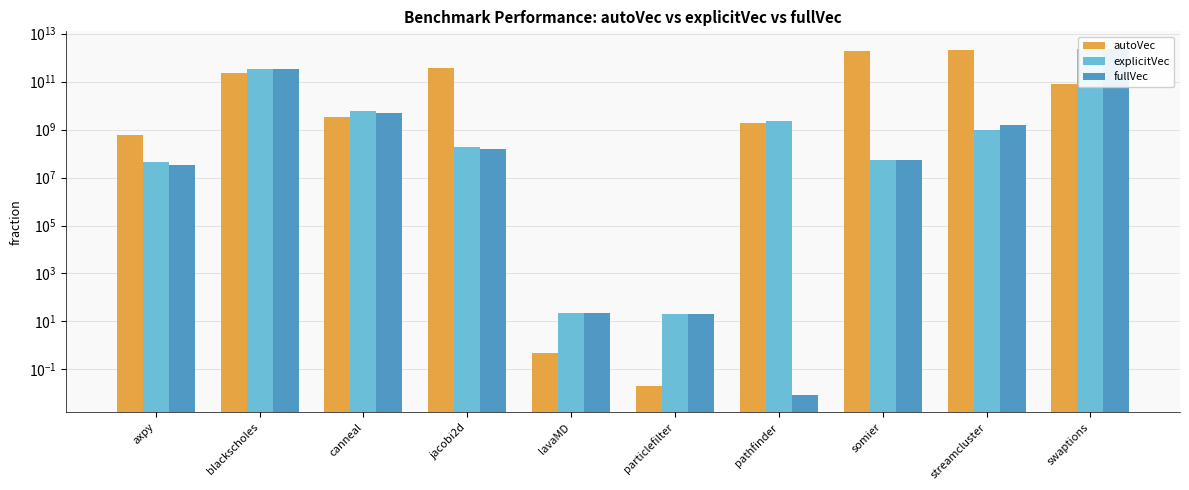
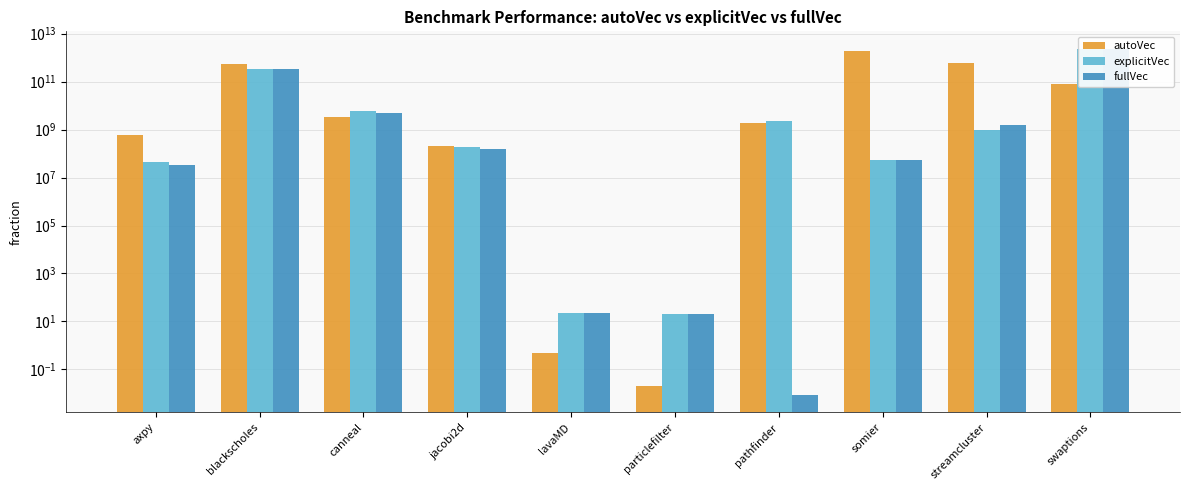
autoVec, blackscholes: 200000000000 -> 500000000000
autoVec, jacobi2d: 400000000000 -> 200000000
autoVec, streamcluster: 2000000000000 -> 600000000000
